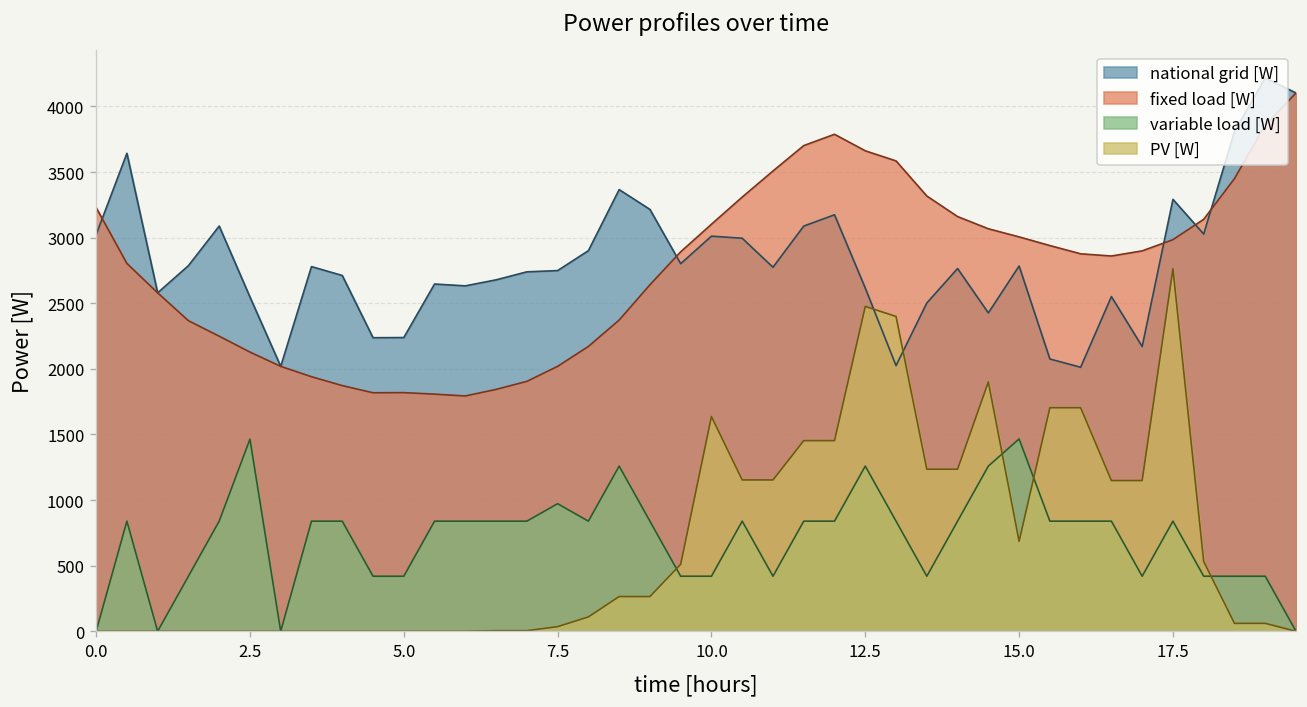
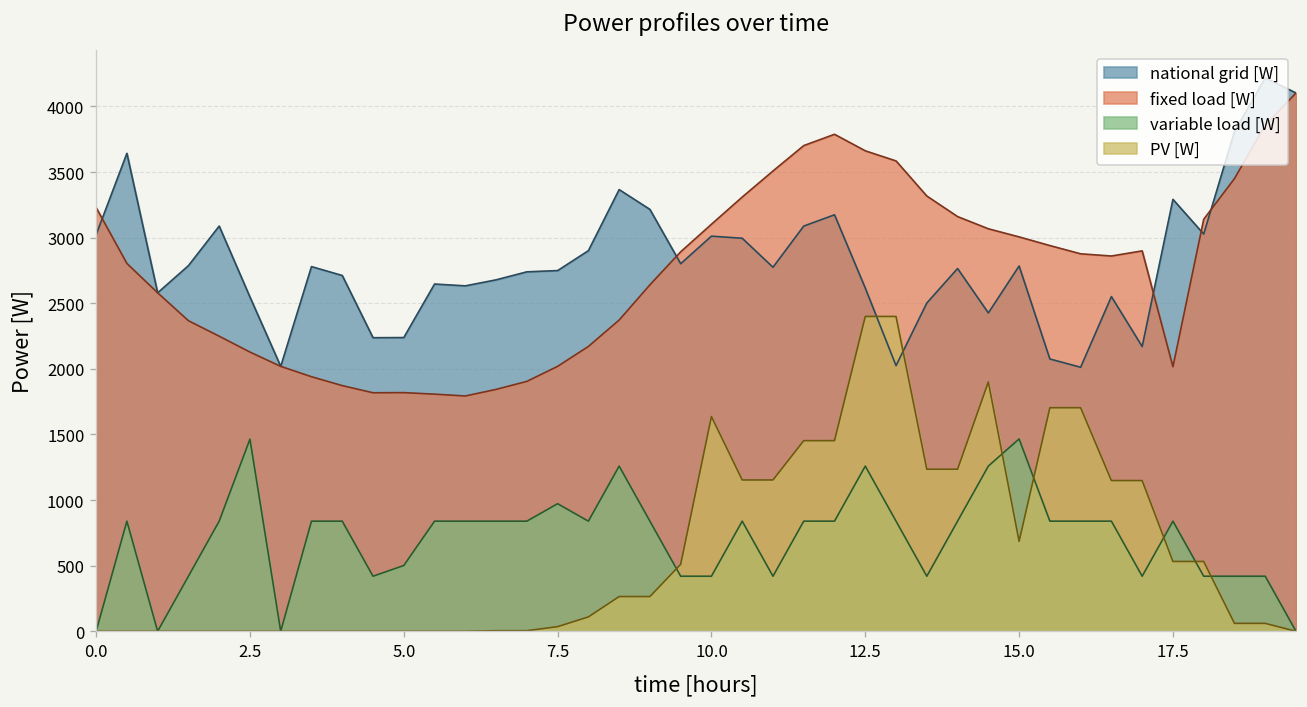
variable load [W], 5.0: 420 -> 500
PV [W], 12.5: 2480 -> 2400
fixed load [W], 17.5: 2980 -> 2020
PV [W], 17.5: 2760 -> 530
